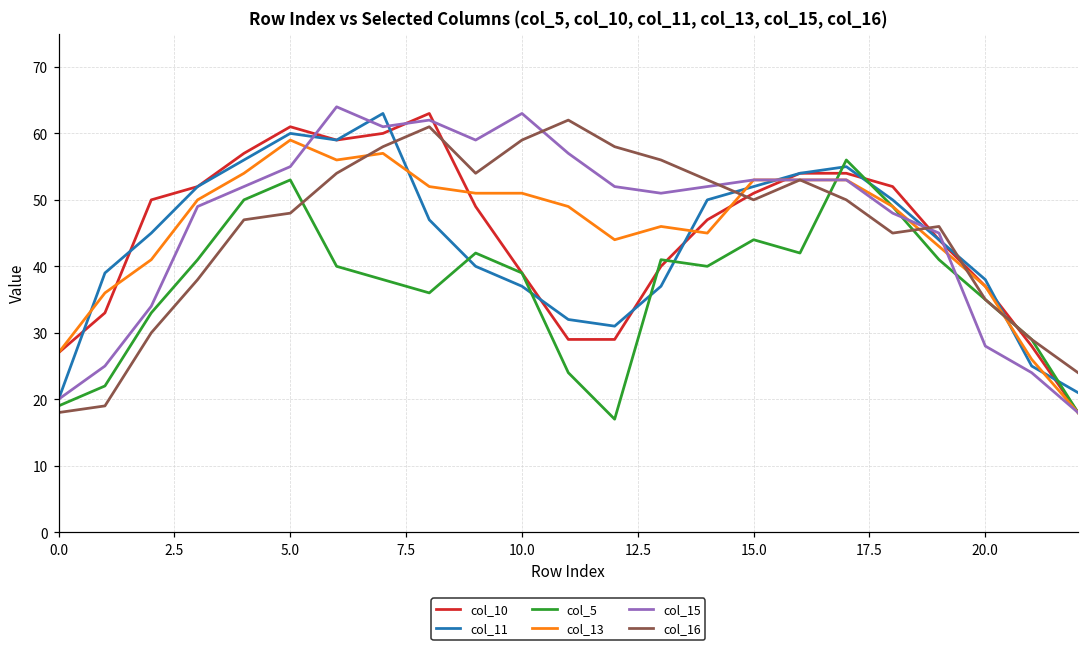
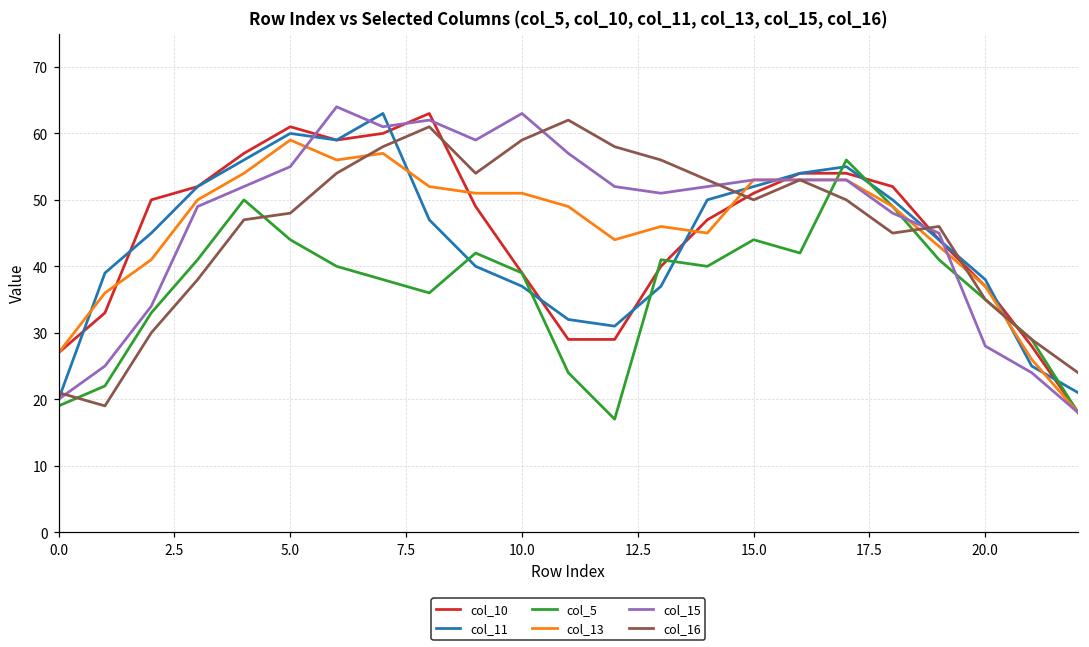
col_16, 0.0: 18 -> 21
col_5, 5.0: 53 -> 44
